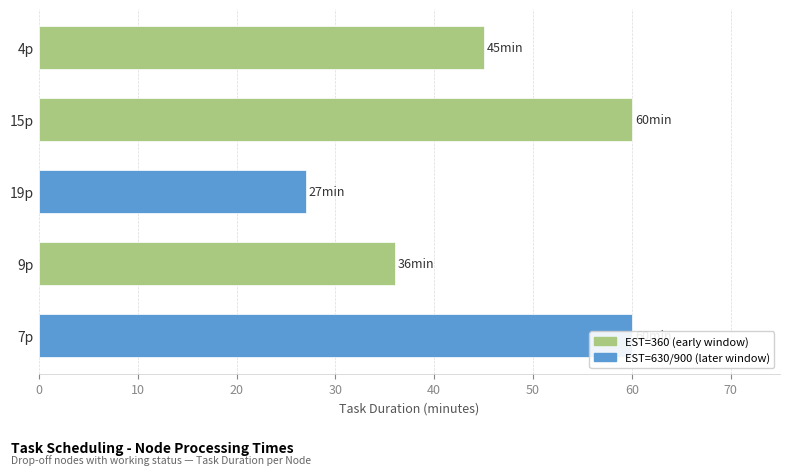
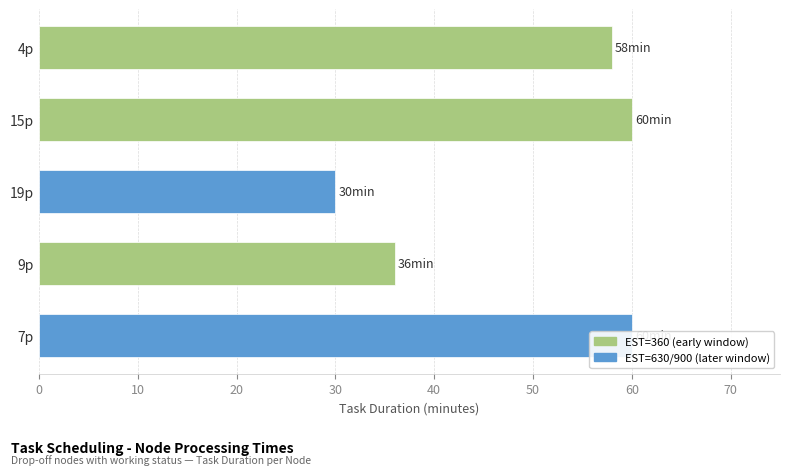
4p: 45 -> 58
19p: 27 -> 30
